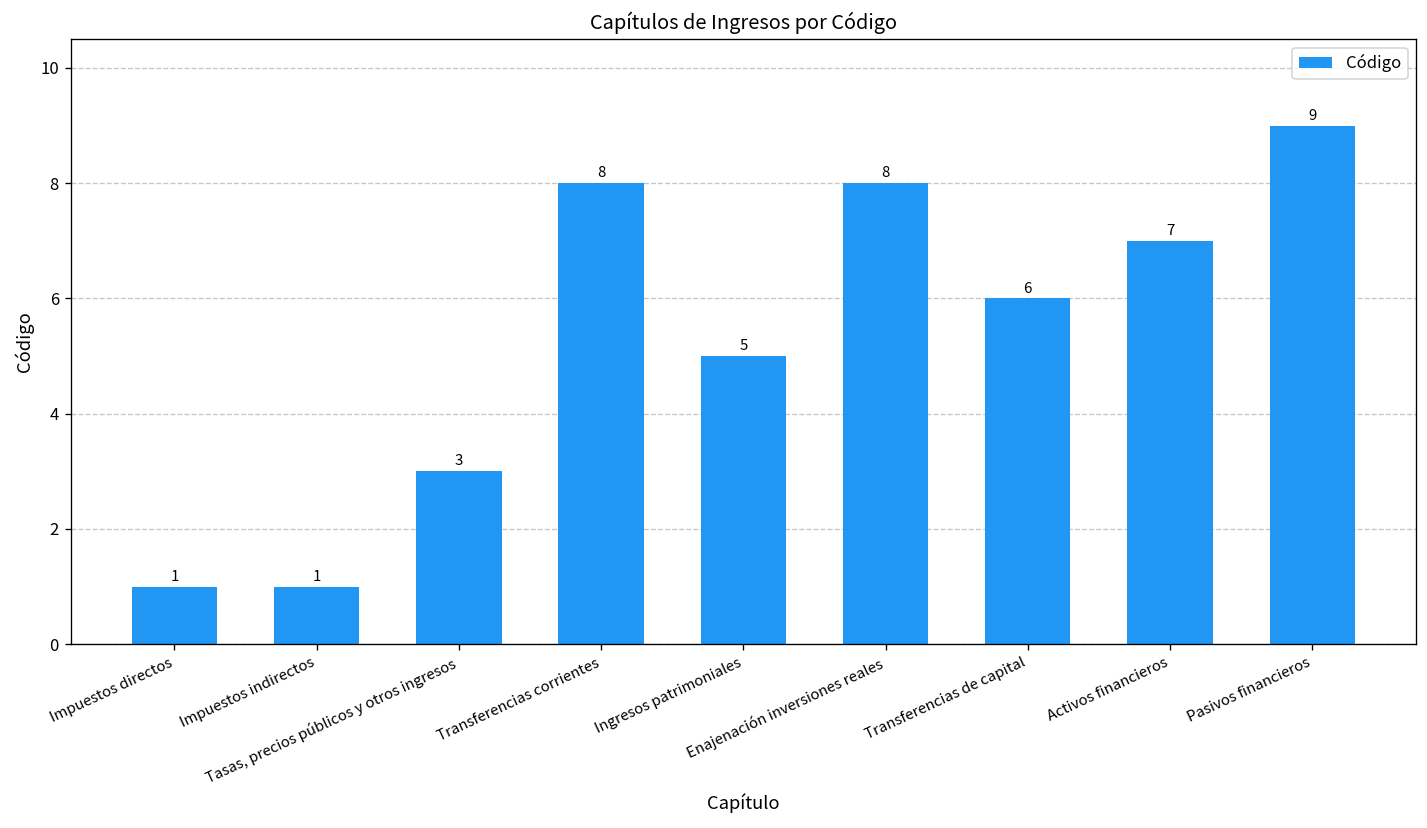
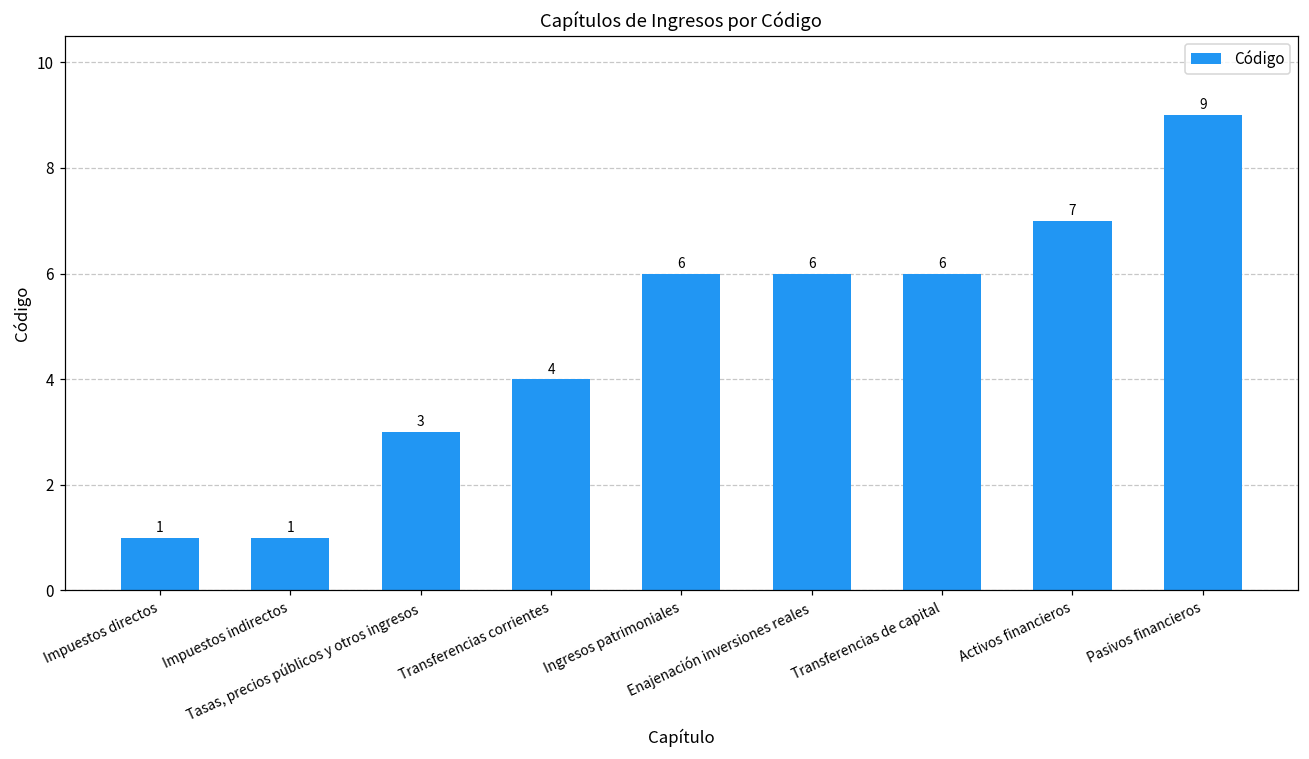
Transferencias corrientes: 8 -> 4
Ingresos patrimoniales: 5 -> 6
Enajenación inversiones reales: 8 -> 6
